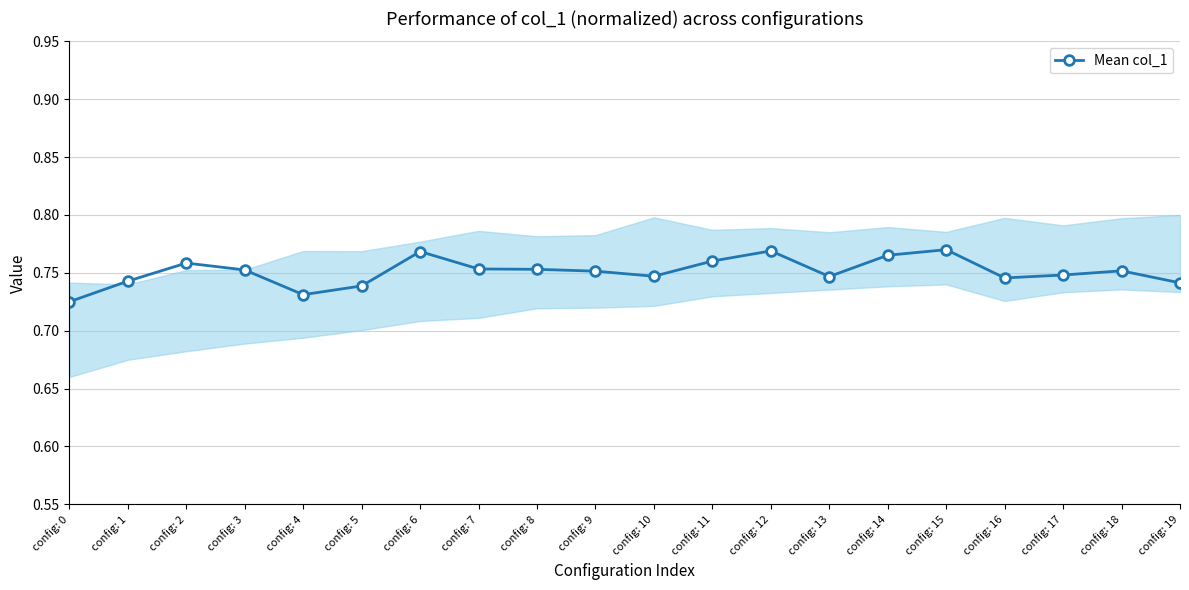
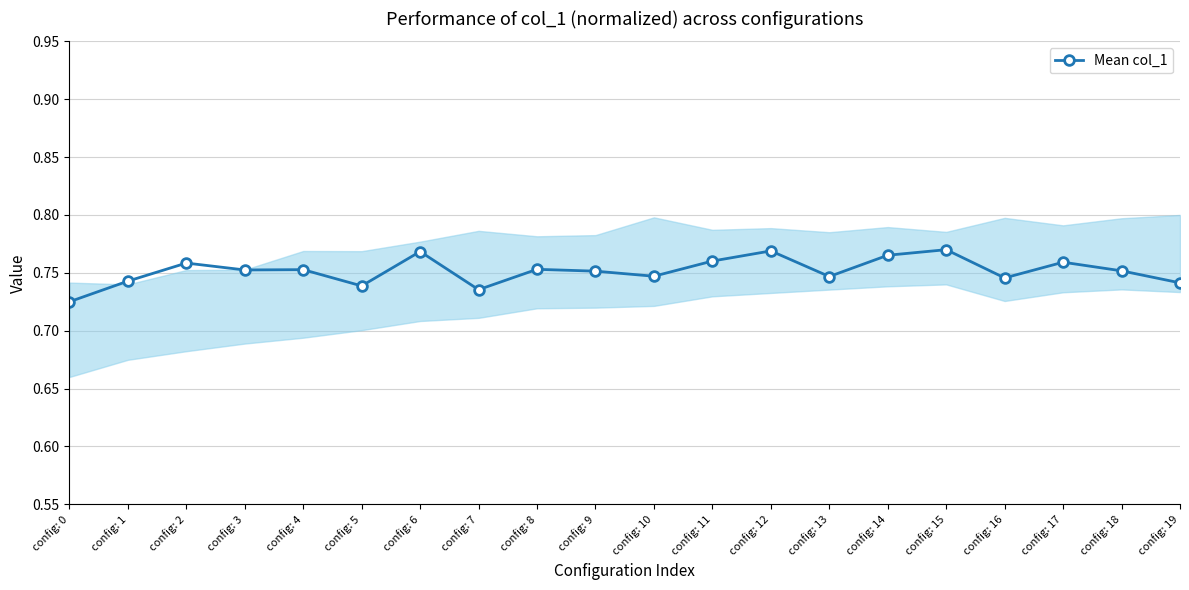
Mean col_1, config: 4: 0.731 -> 0.753
Mean col_1, config: 7: 0.753 -> 0.735
Mean col_1, config: 17: 0.748 -> 0.759
